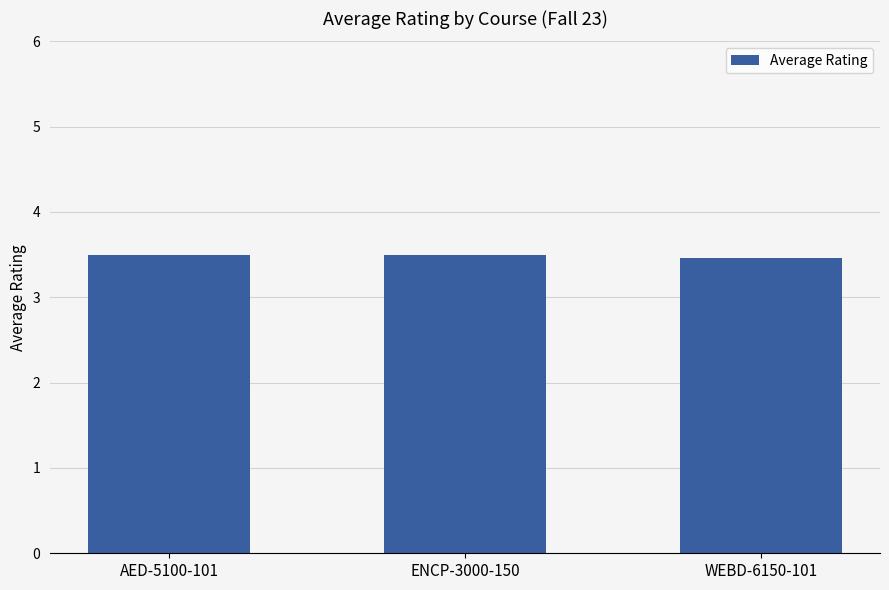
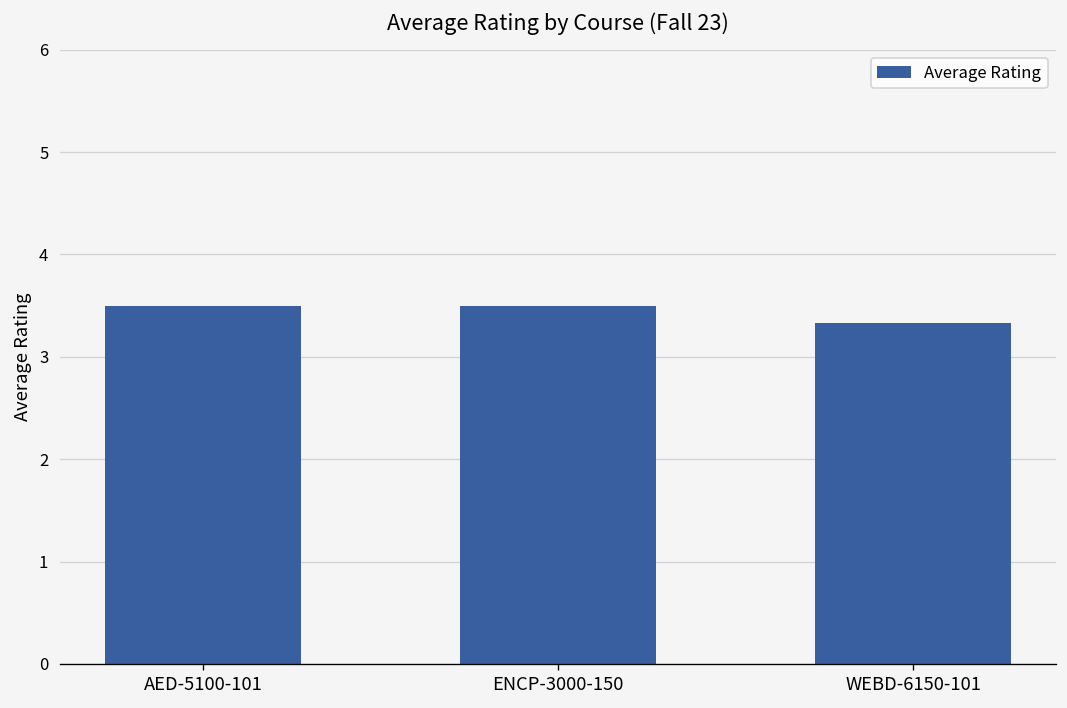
WEBD-6150-101: 3.5 -> 3.3
